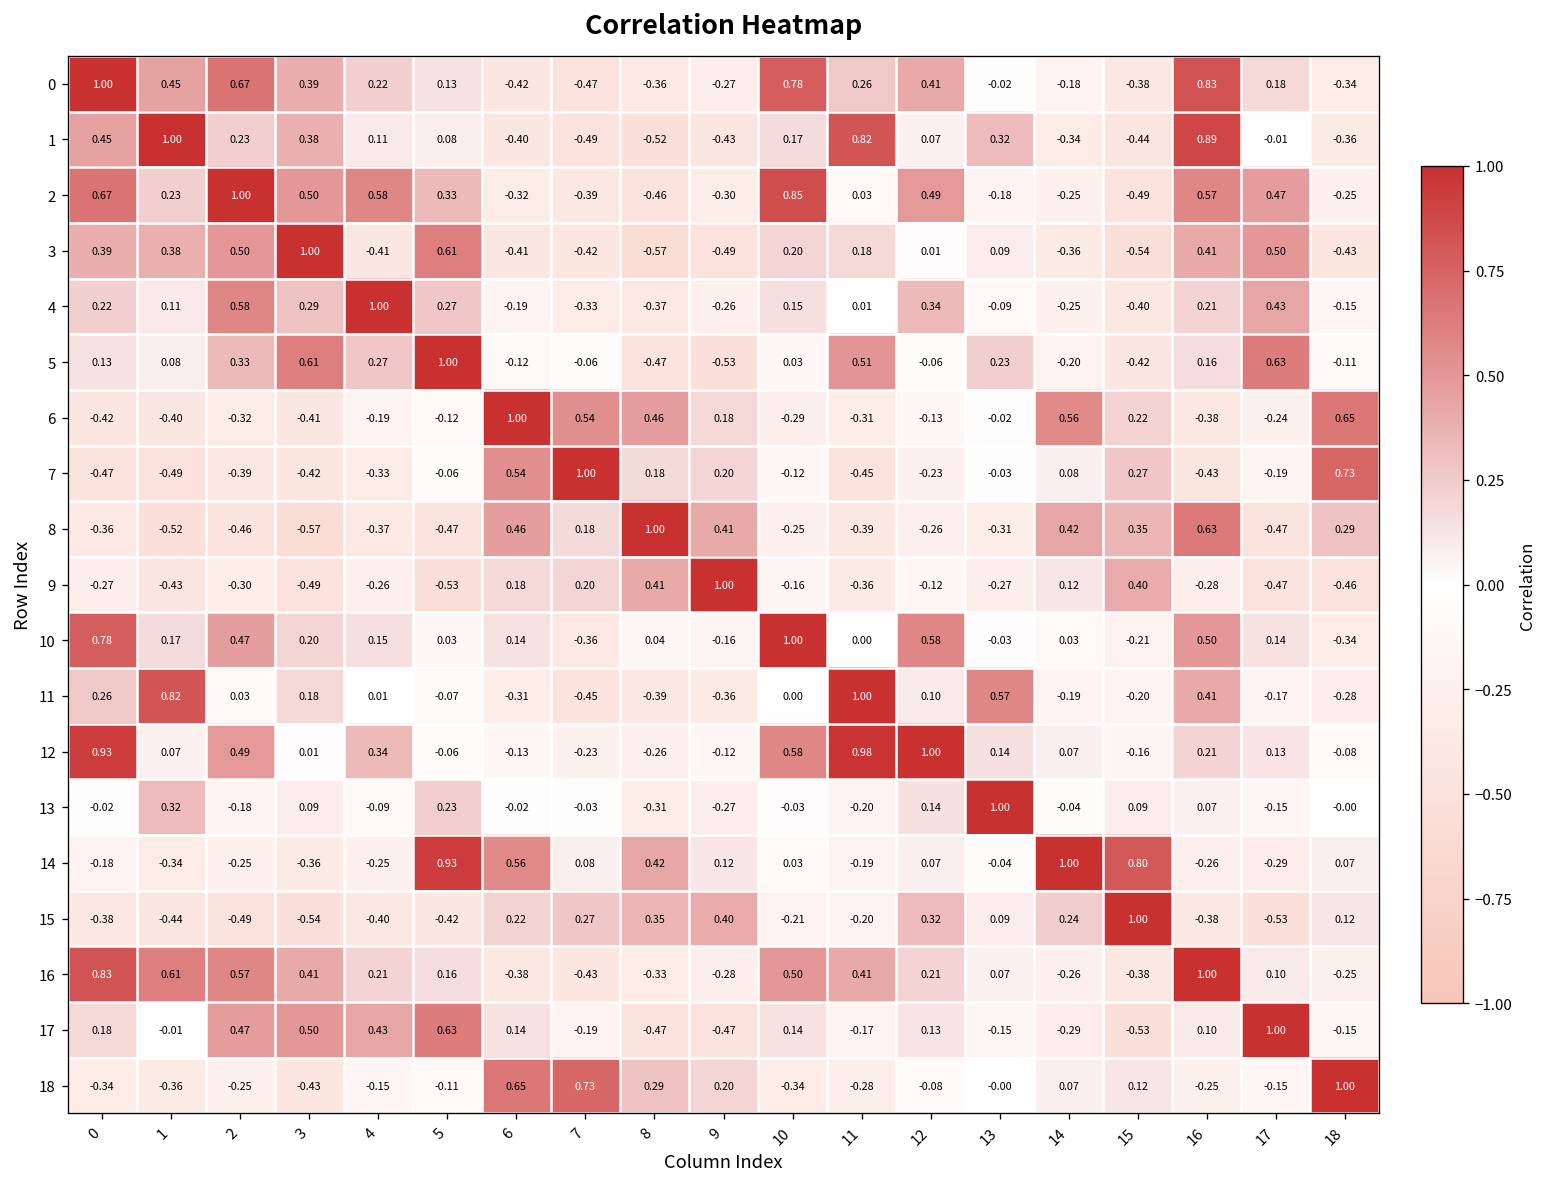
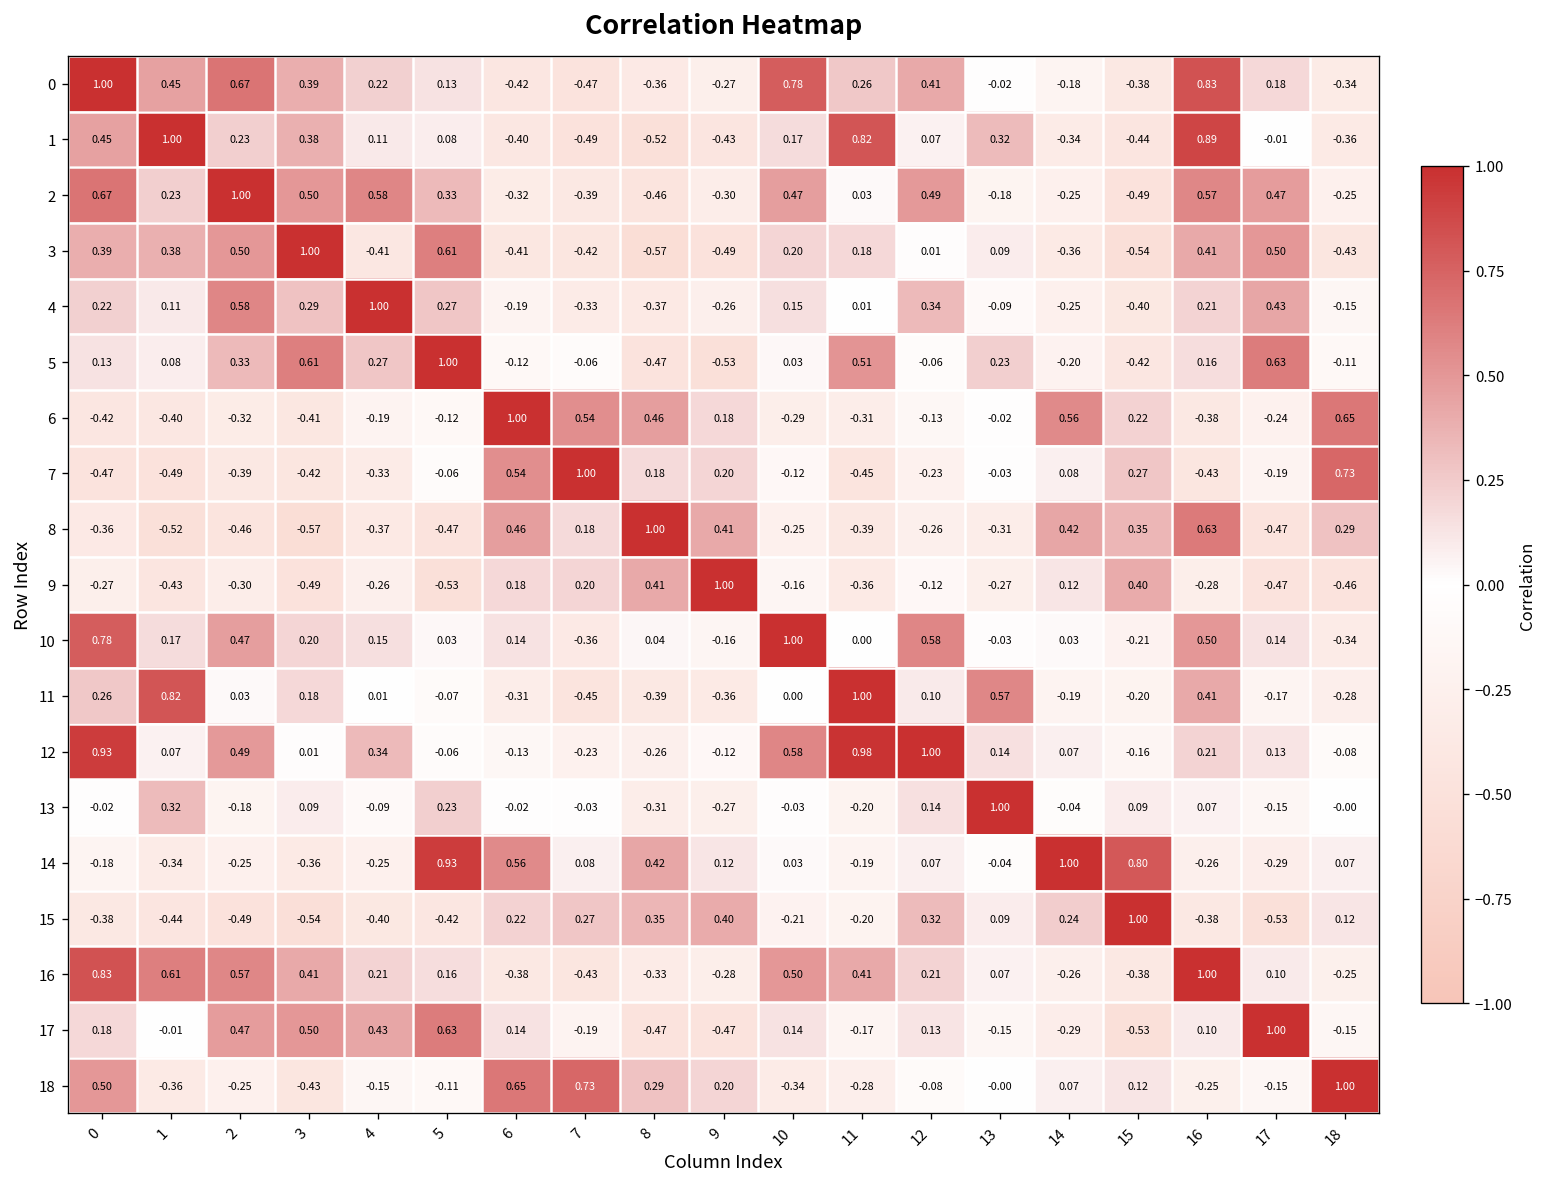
2, 10: 0.85 -> 0.47
18, 0: -0.34 -> 0.50
